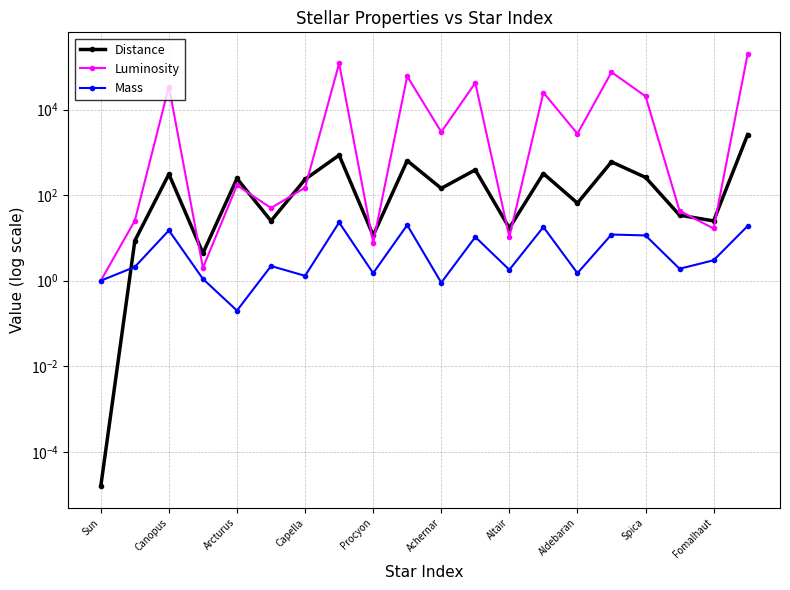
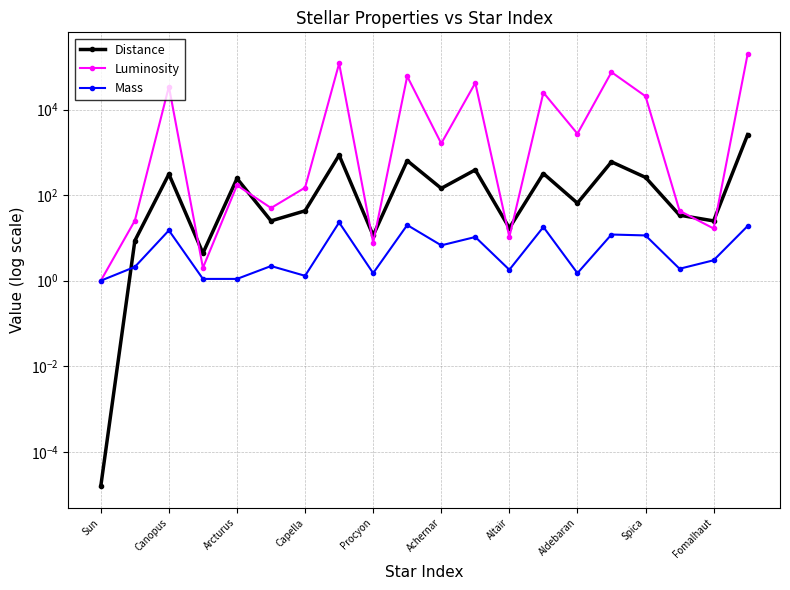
Mass, Arcturus: 0.2 -> 1.1
Distance, Capella: 200 -> 40
Luminosity, Achernar: 3000 -> 1600
Mass, Achernar: 0.9 -> 7
